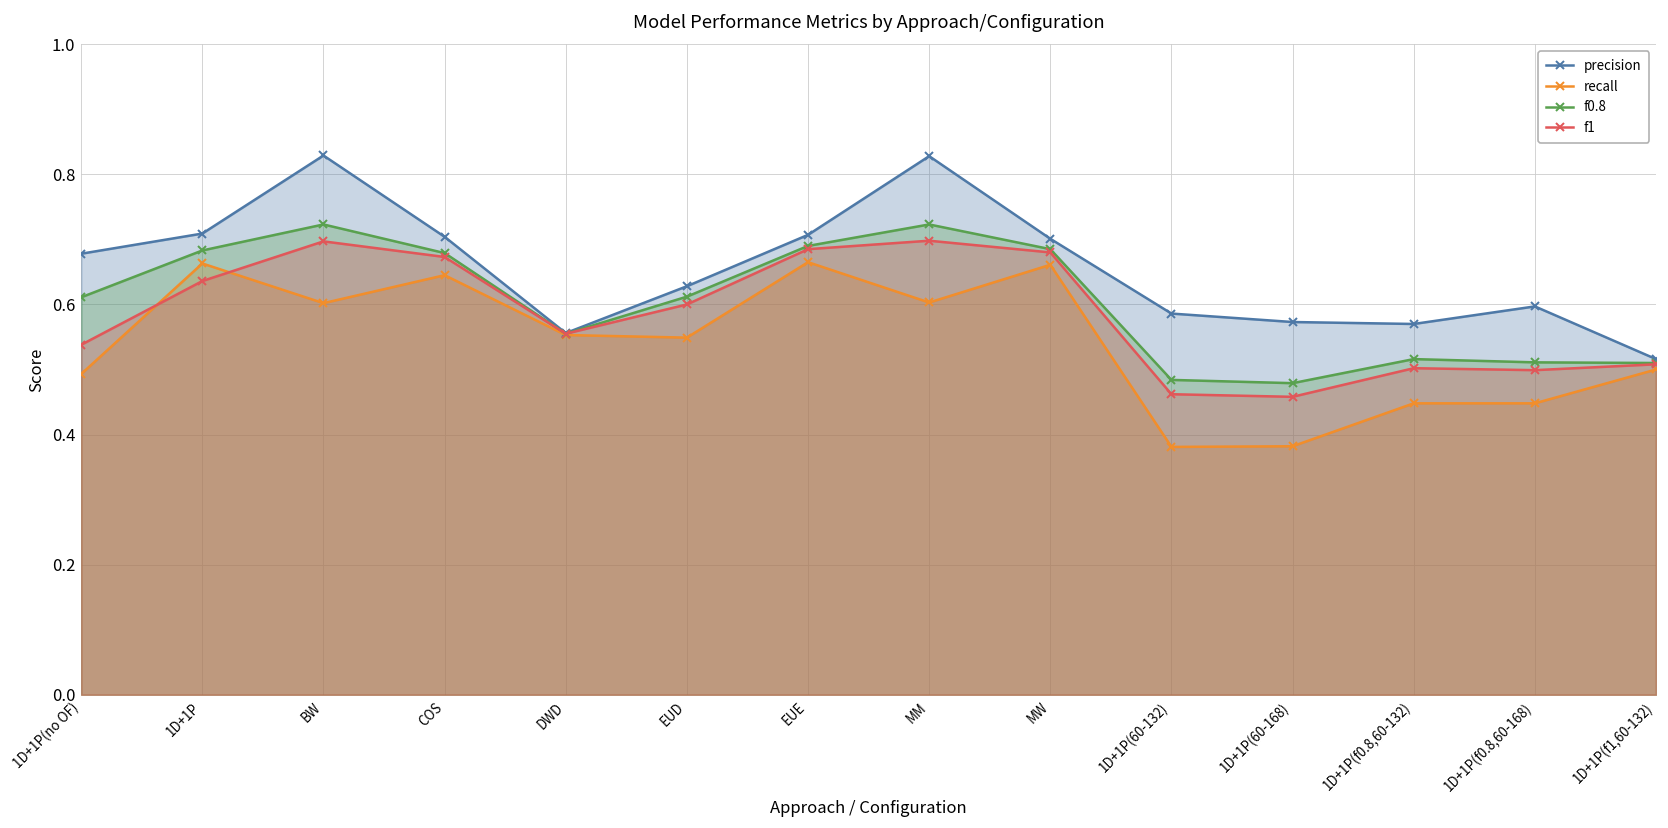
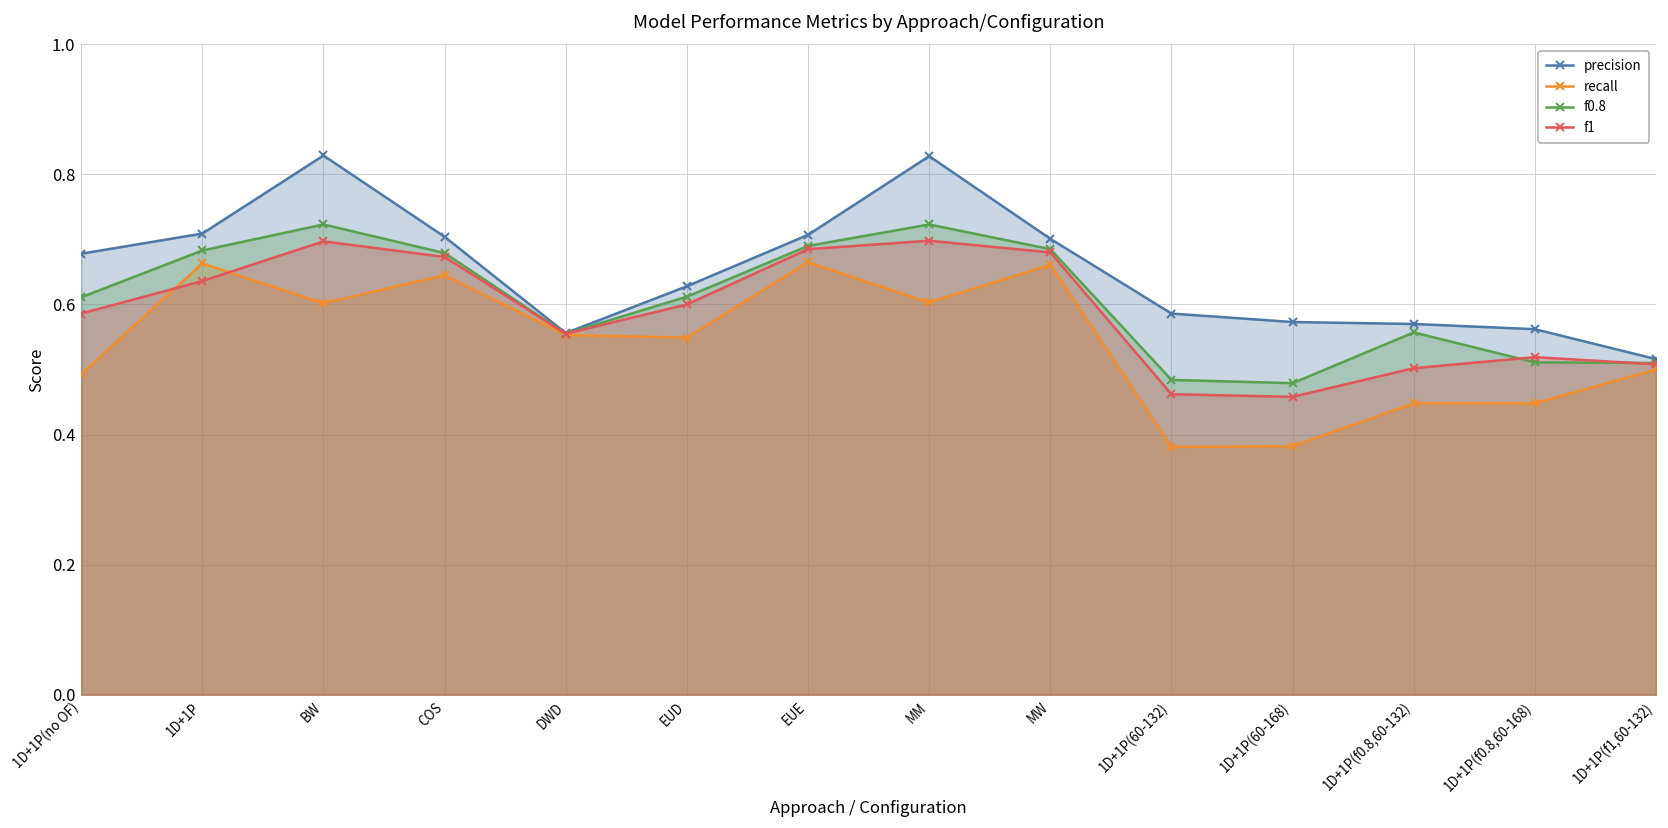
f1, 1D+1P(no OF): 0.54 -> 0.59
f0.8, 1D+1P(f0.8,60-132): 0.52 -> 0.56
precision, 1D+1P(f0.8,60-168): 0.60 -> 0.56
f1, 1D+1P(f0.8,60-168): 0.50 -> 0.52
